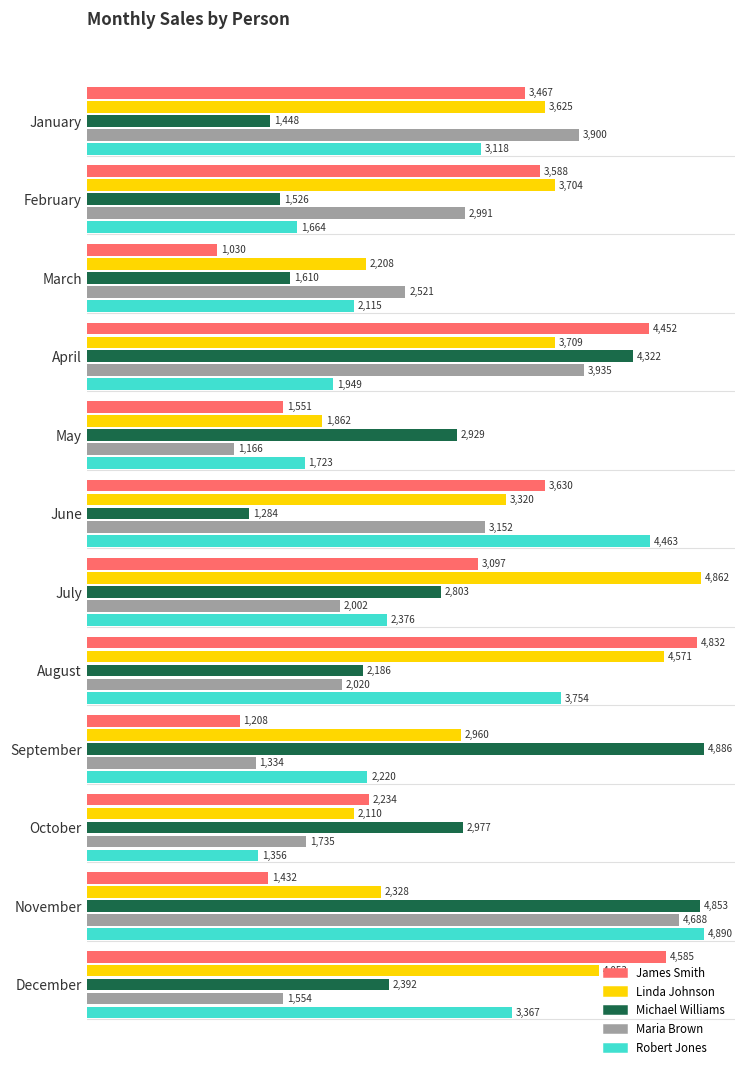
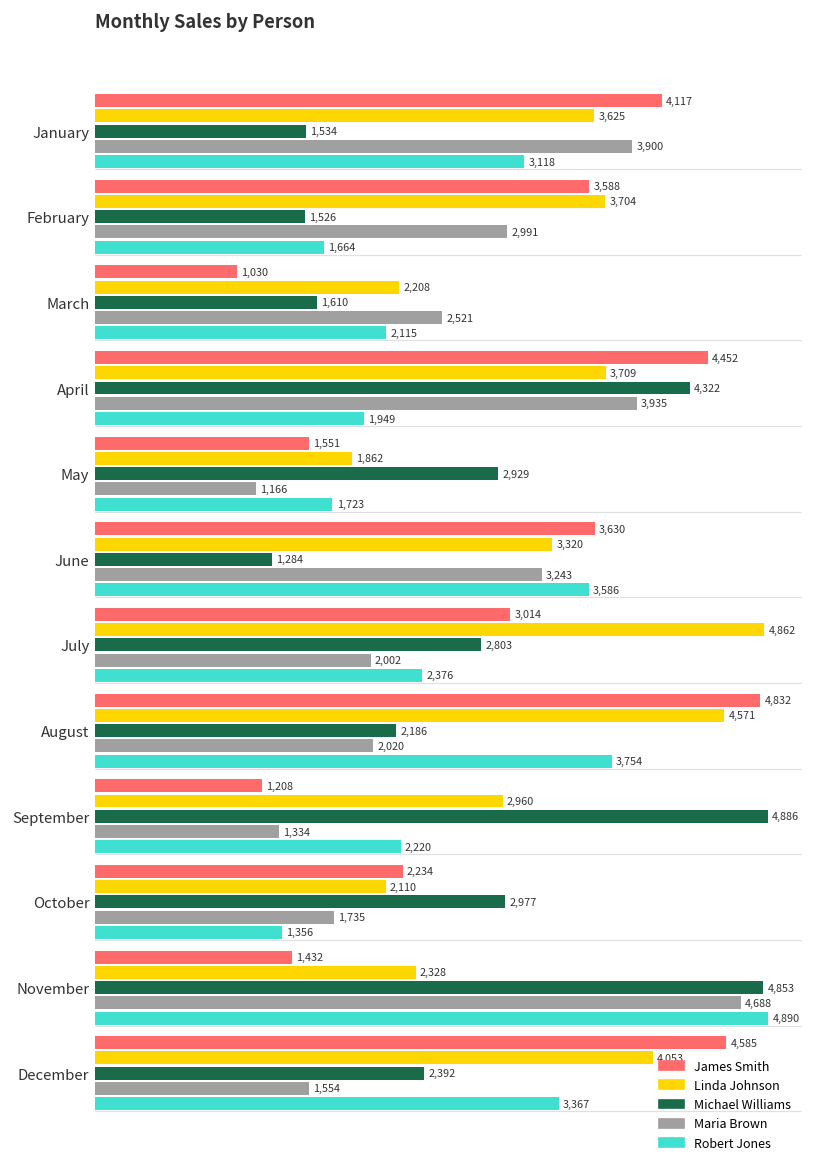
James Smith, January: 3,467 -> 4,117
Michael Williams, January: 1,448 -> 1,534
Maria Brown, June: 3,152 -> 3,243
Robert Jones, June: 4,463 -> 3,586
James Smith, July: 3,097 -> 3,014
